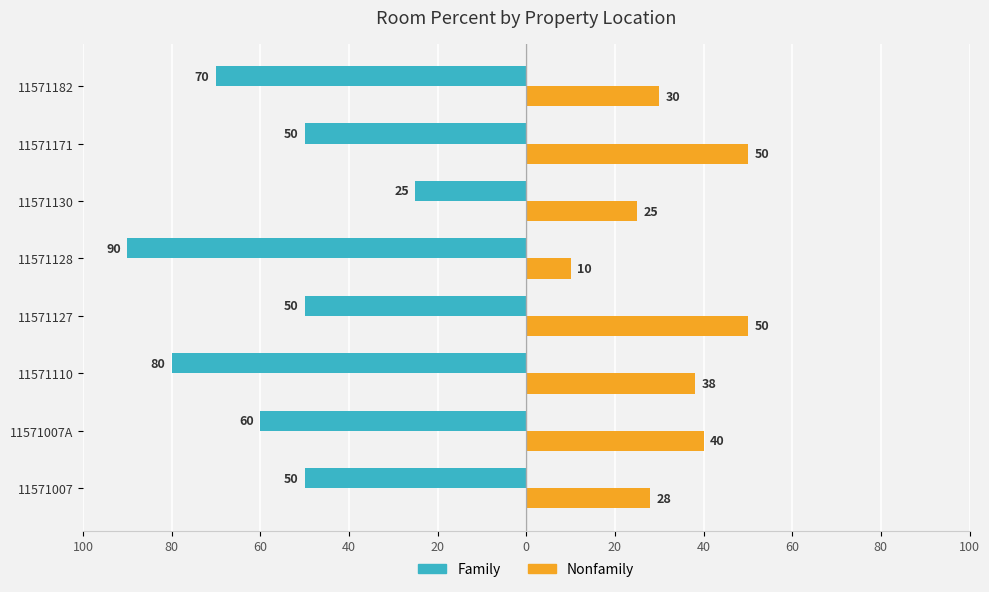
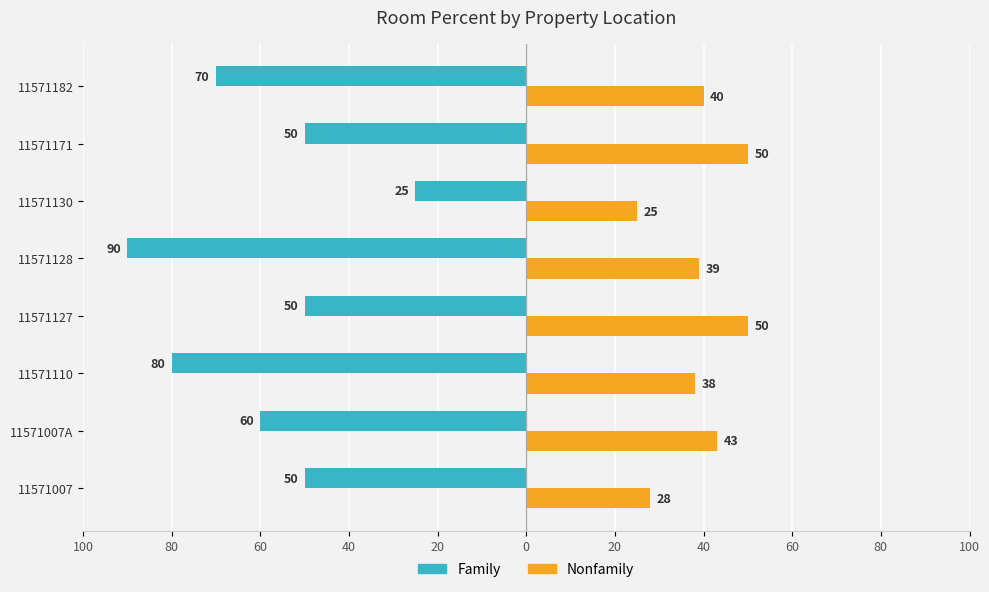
Nonfamily, 11571182: 30 -> 40
Nonfamily, 11571128: 10 -> 39
Nonfamily, 11571007A: 40 -> 43
